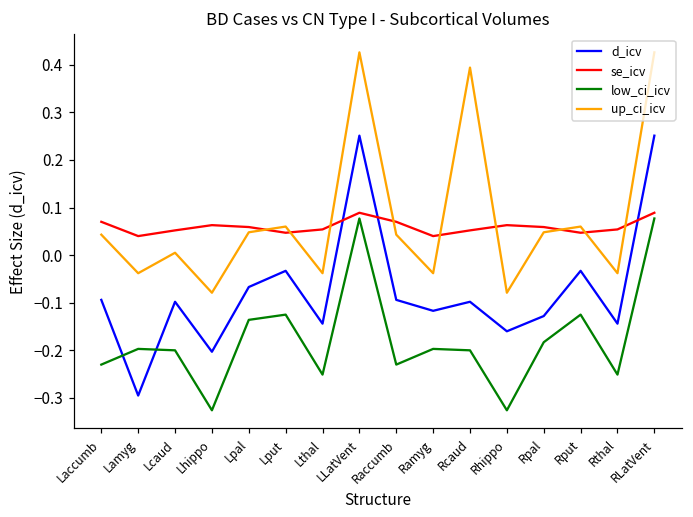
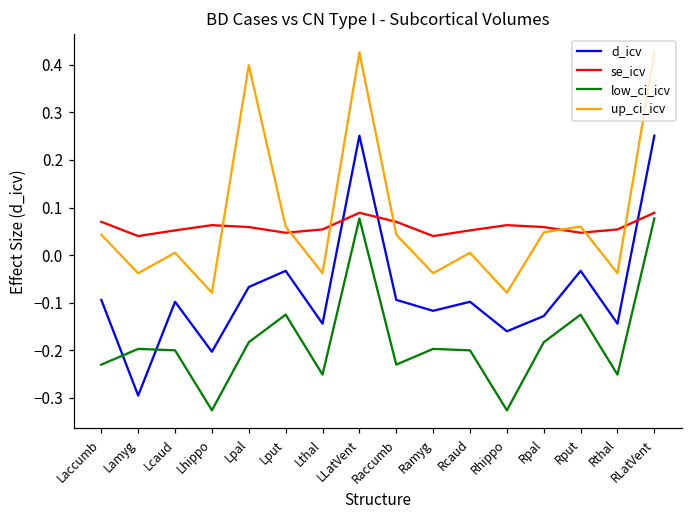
low_ci_icv, Lpal: -0.14 -> -0.18
up_ci_icv, Lpal: 0.05 -> 0.40
up_ci_icv, Rcaud: 0.39 -> 0.01
